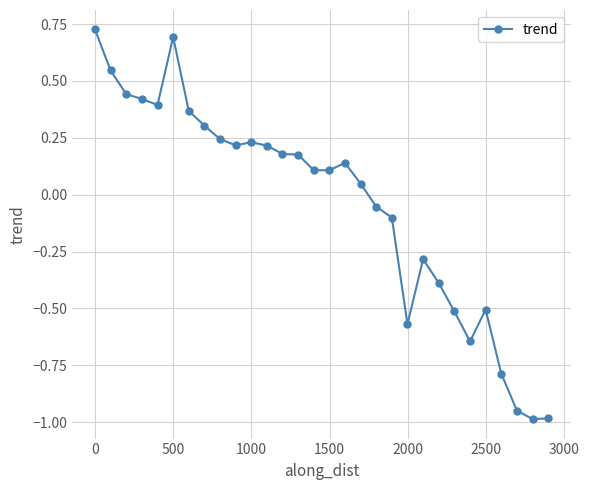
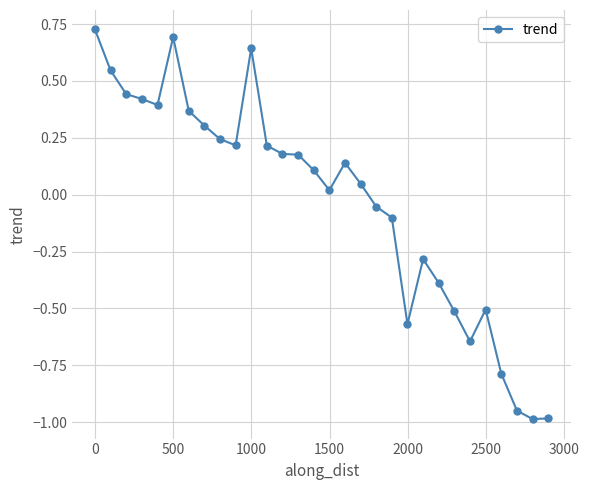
1000: 0.23 -> 0.64
1500: 0.11 -> 0.02
